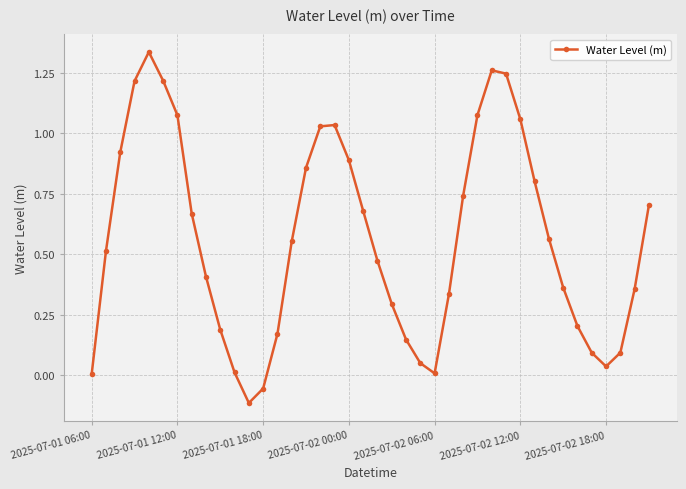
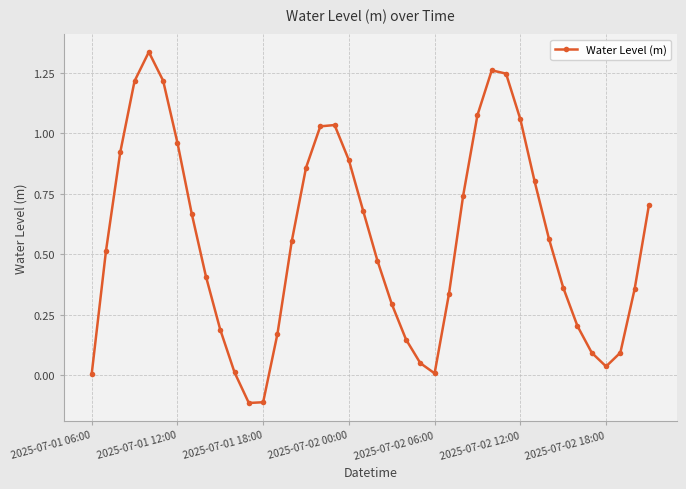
2025-07-01 12:00: 1.07 -> 0.96
2025-07-01 18:00: -0.05 -> -0.11
